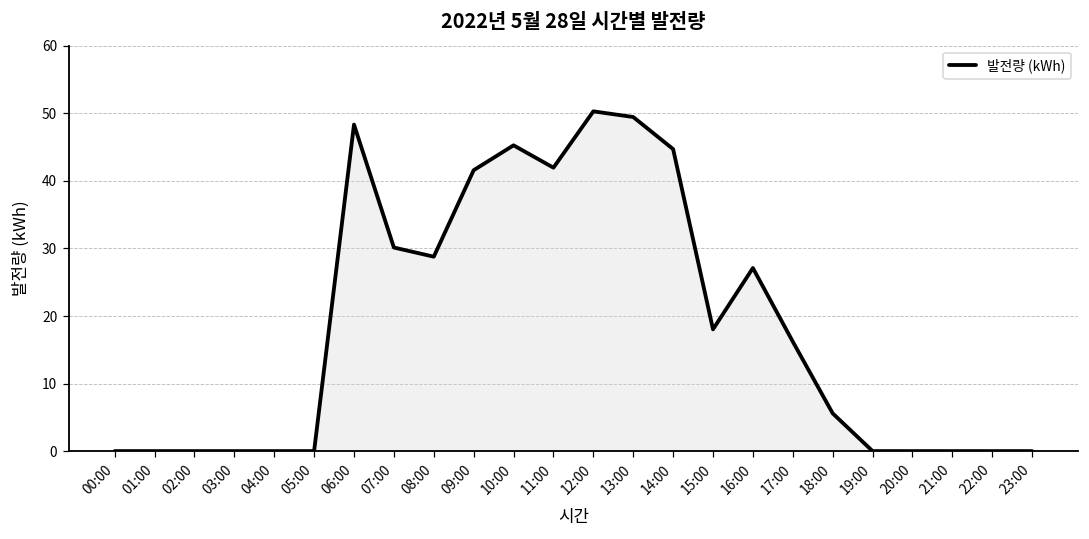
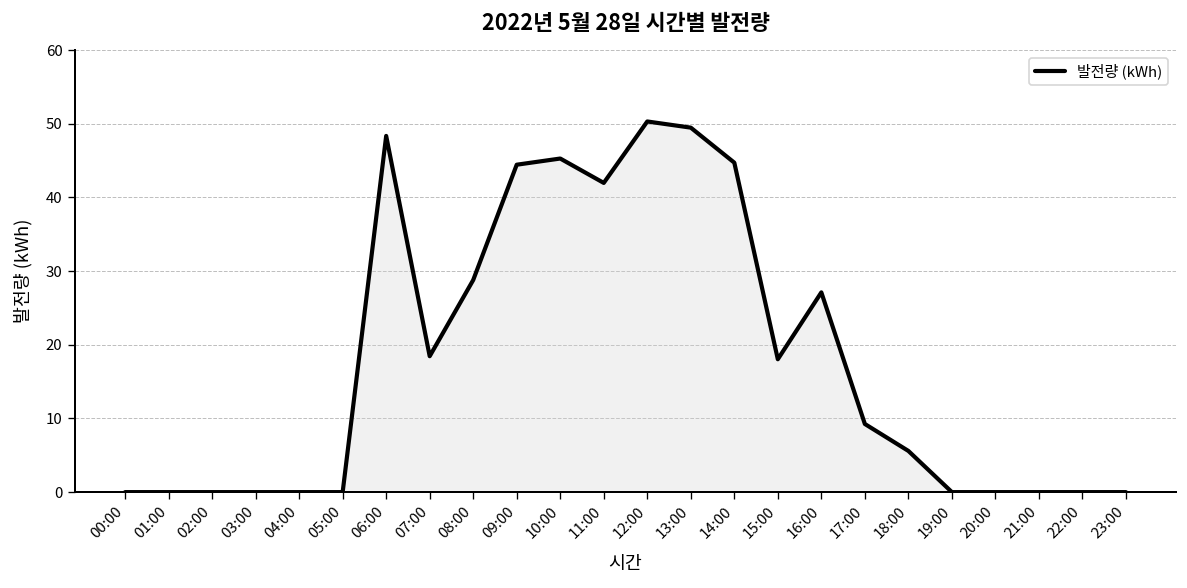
07:00: 30 -> 18
09:00: 42 -> 44
17:00: 16 -> 9
